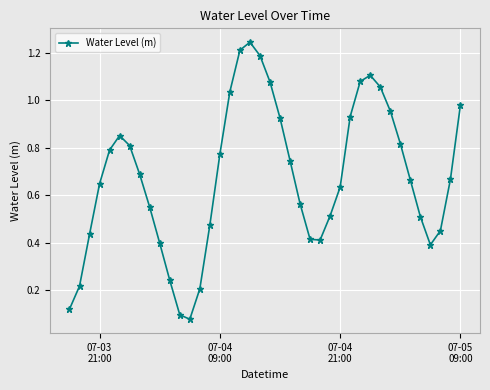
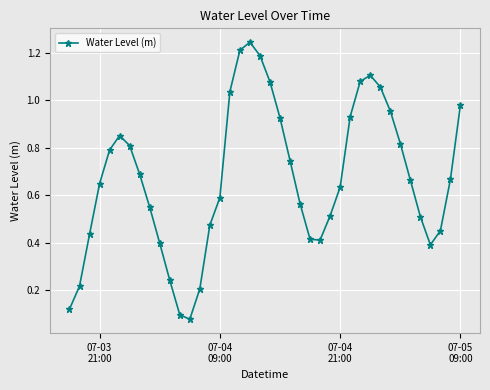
07-04 09:00: 0.77 -> 0.59
